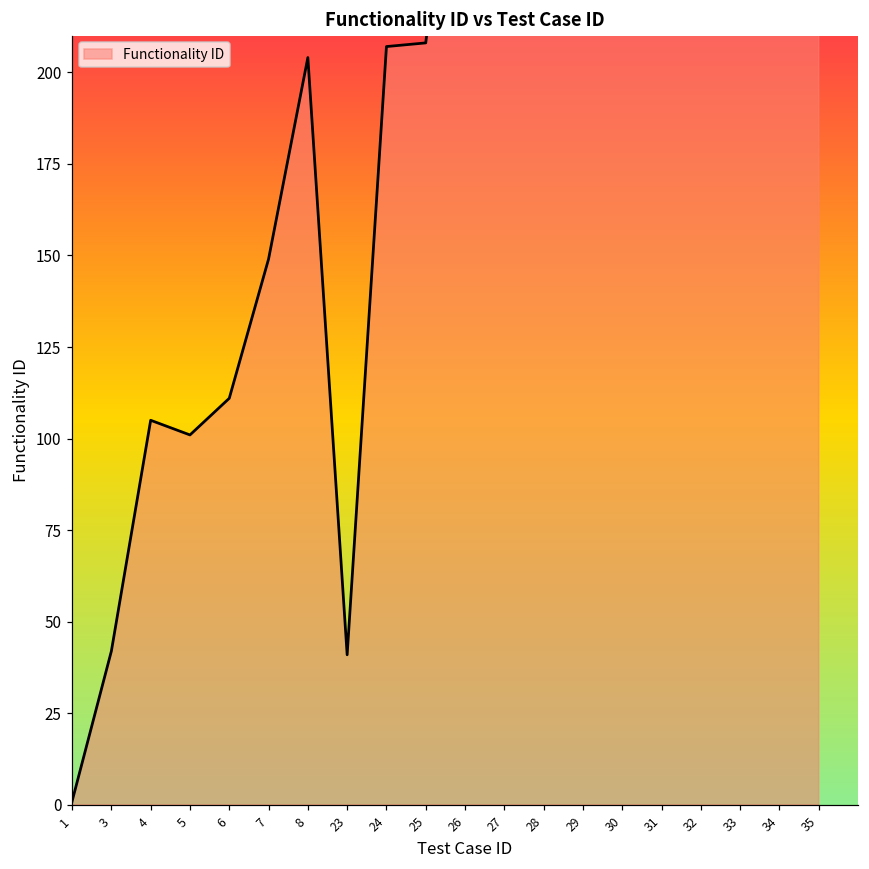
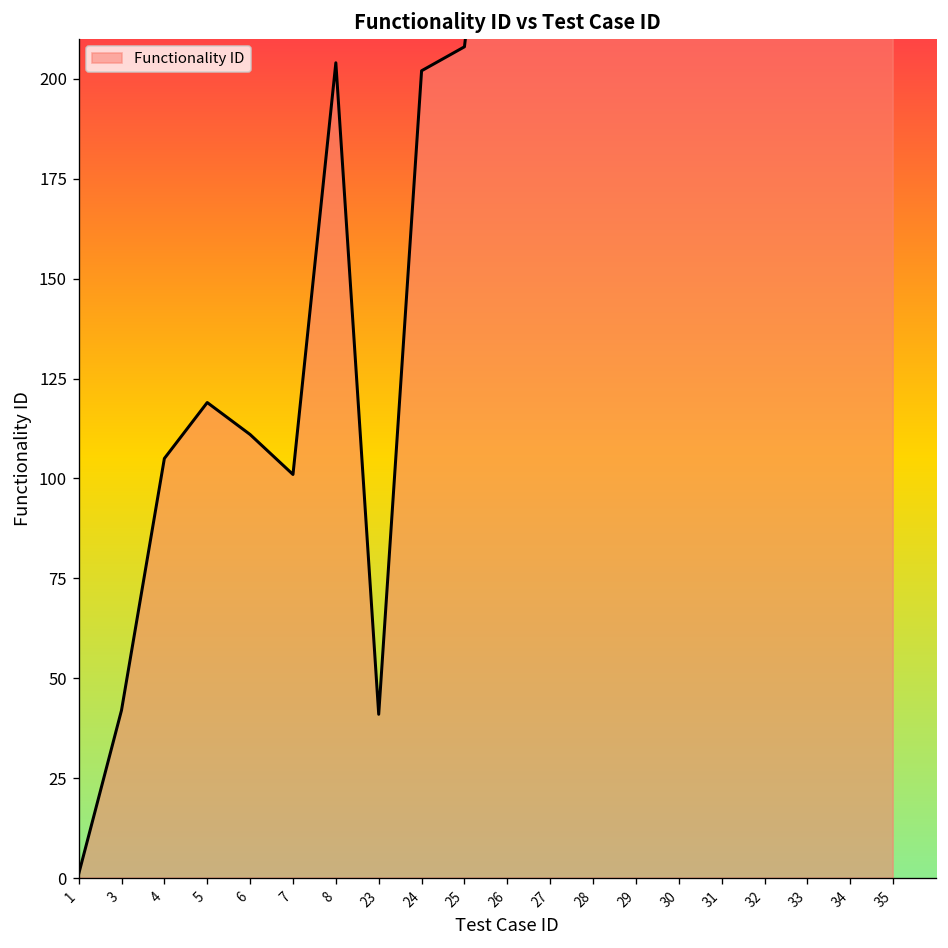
5: 101 -> 119
7: 149 -> 101
24: 207 -> 202
